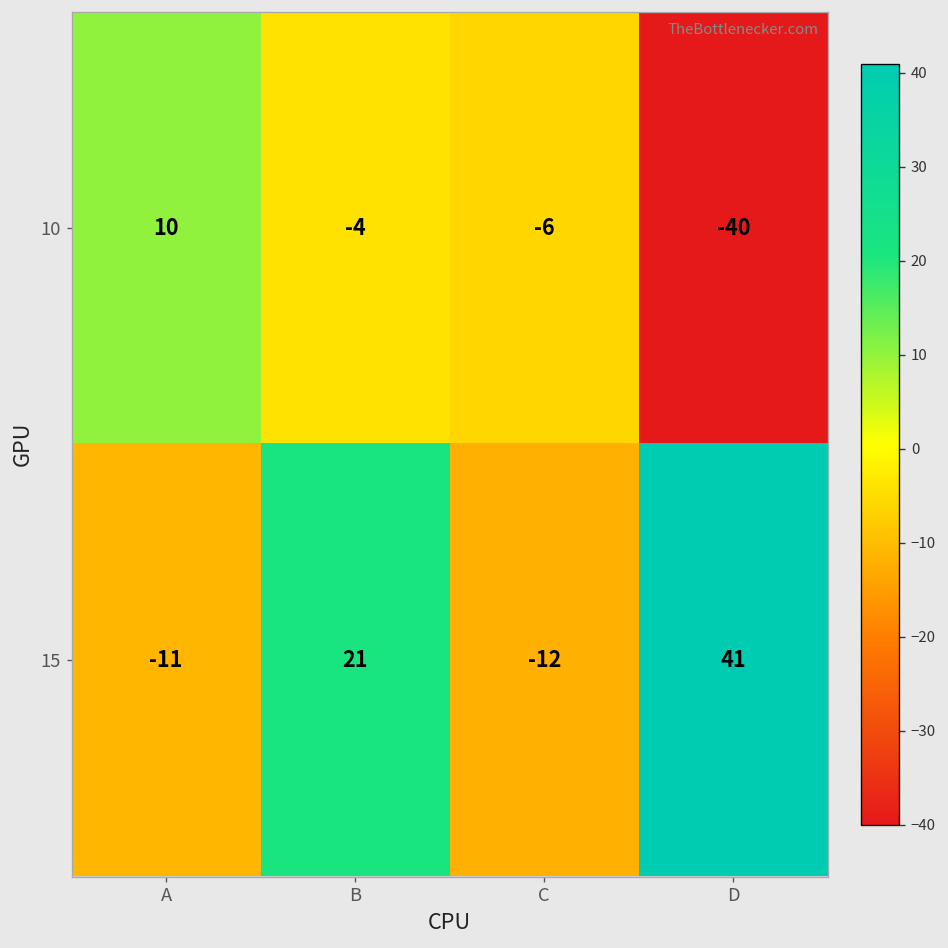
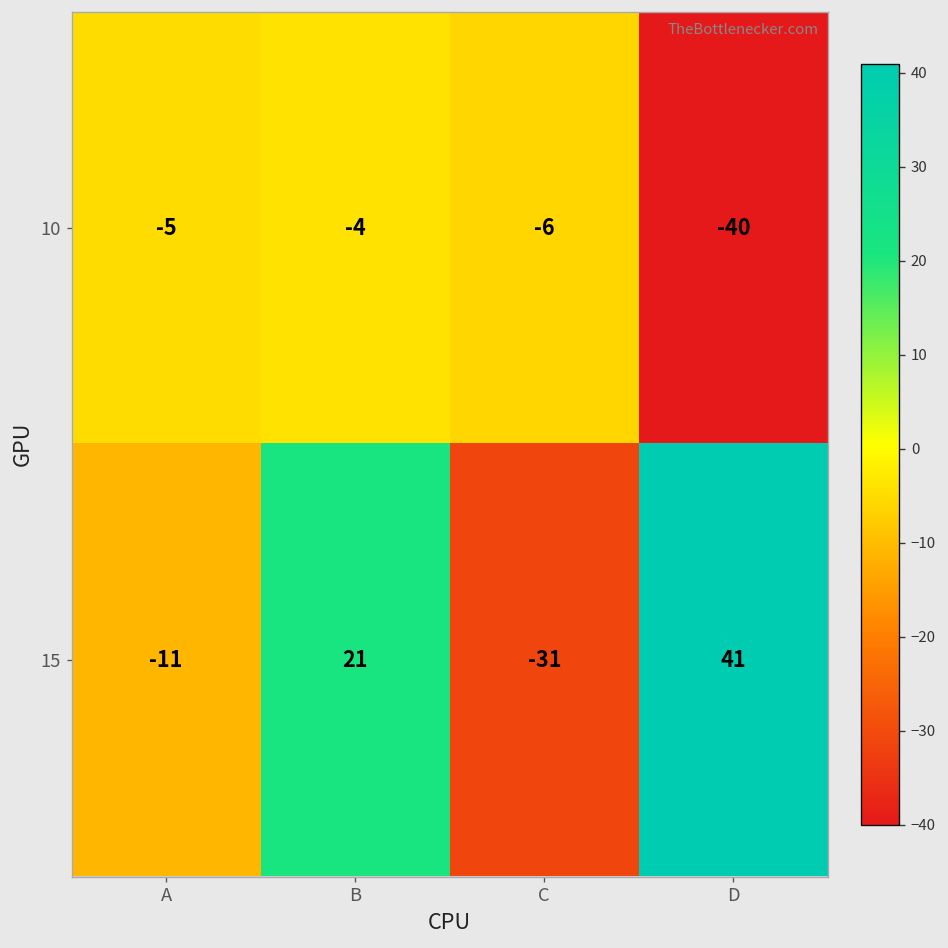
10, A: 10 -> -5
15, C: -12 -> -31
